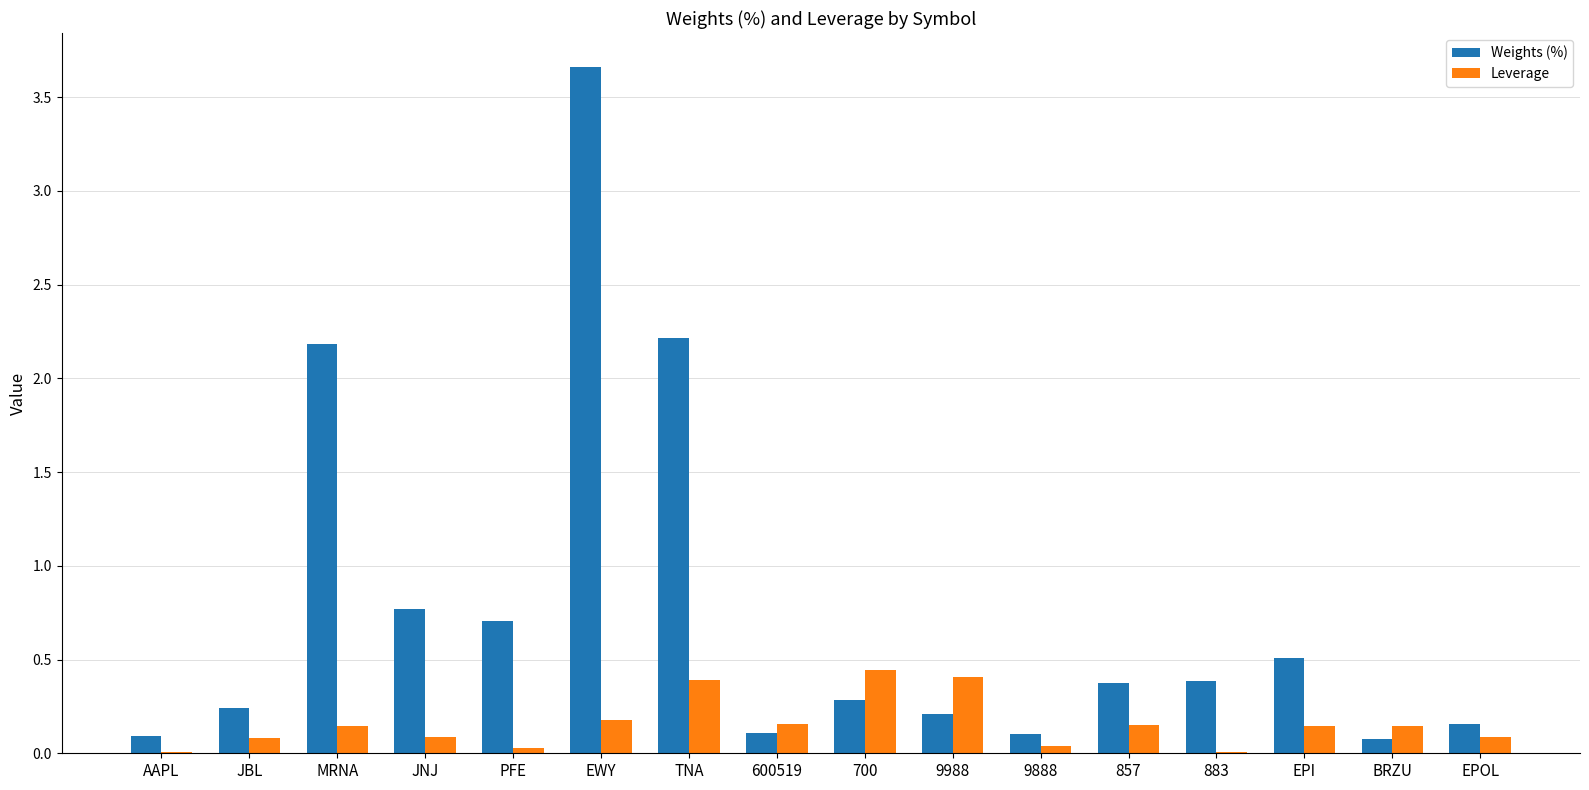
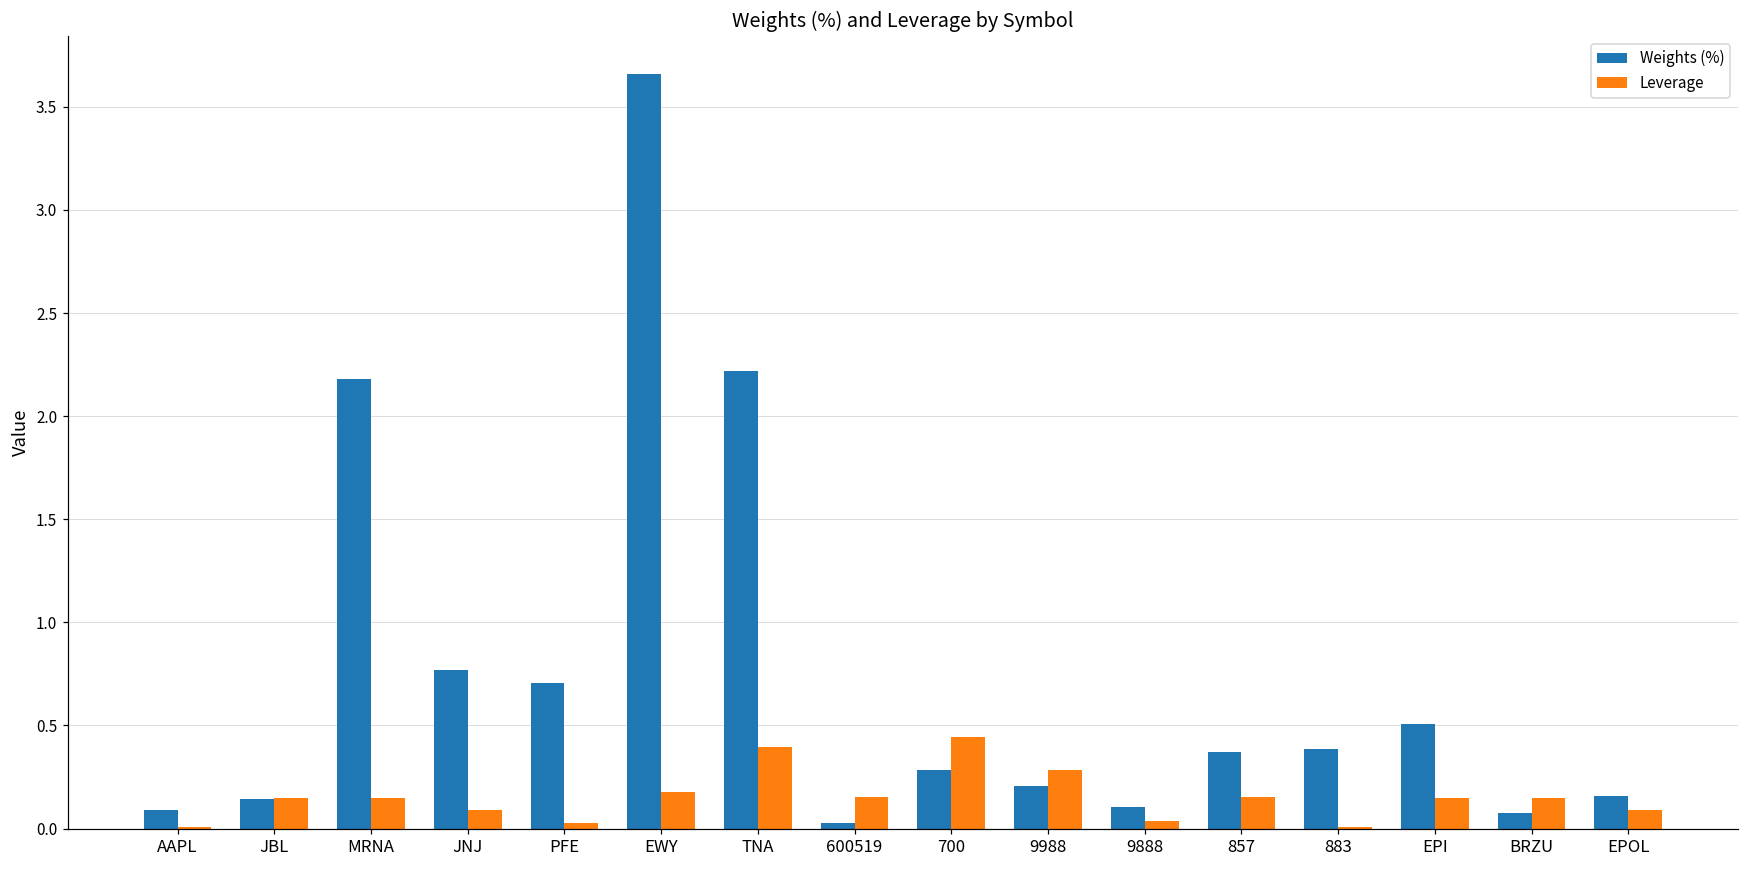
Weights (%), JBL: 0.24 -> 0.15
Leverage, JBL: 0.08 -> 0.15
Weights (%), 600519: 0.11 -> 0.03
Leverage, 9988: 0.41 -> 0.28
